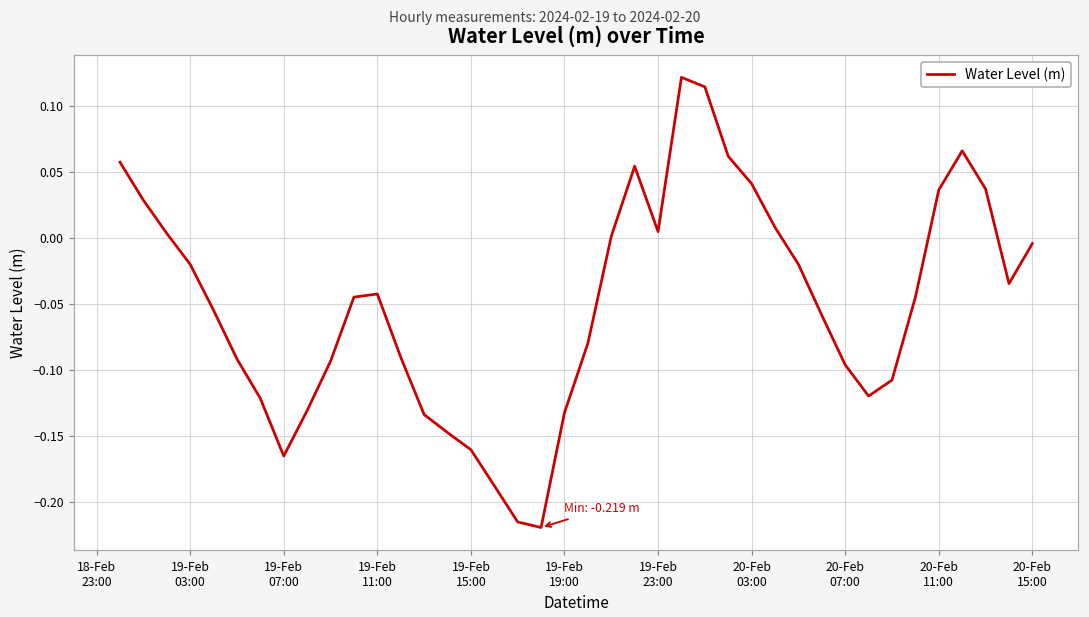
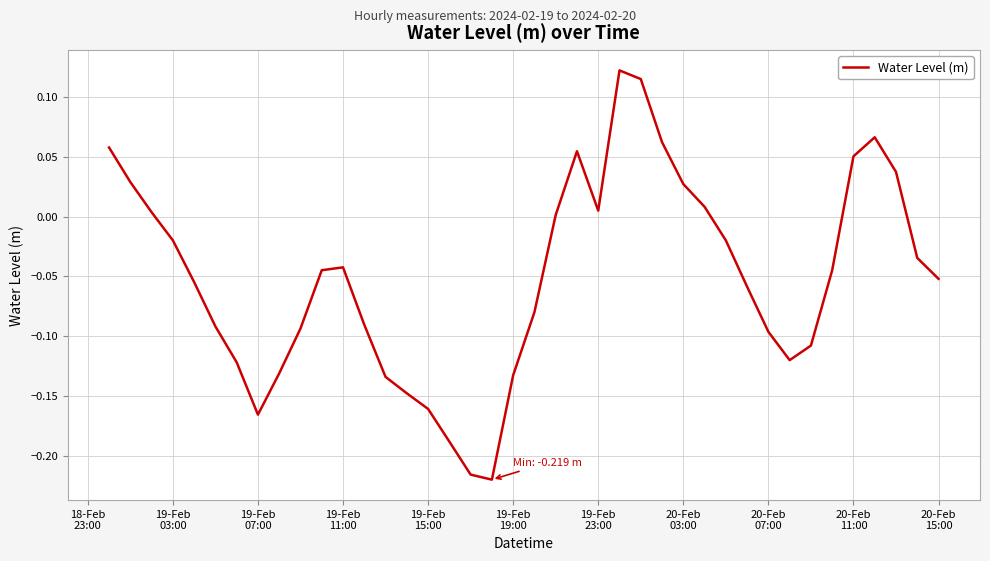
20-Feb 03:00: 0.041 -> 0.027
20-Feb 11:00: 0.037 -> 0.050
20-Feb 15:00: -0.004 -> -0.052
